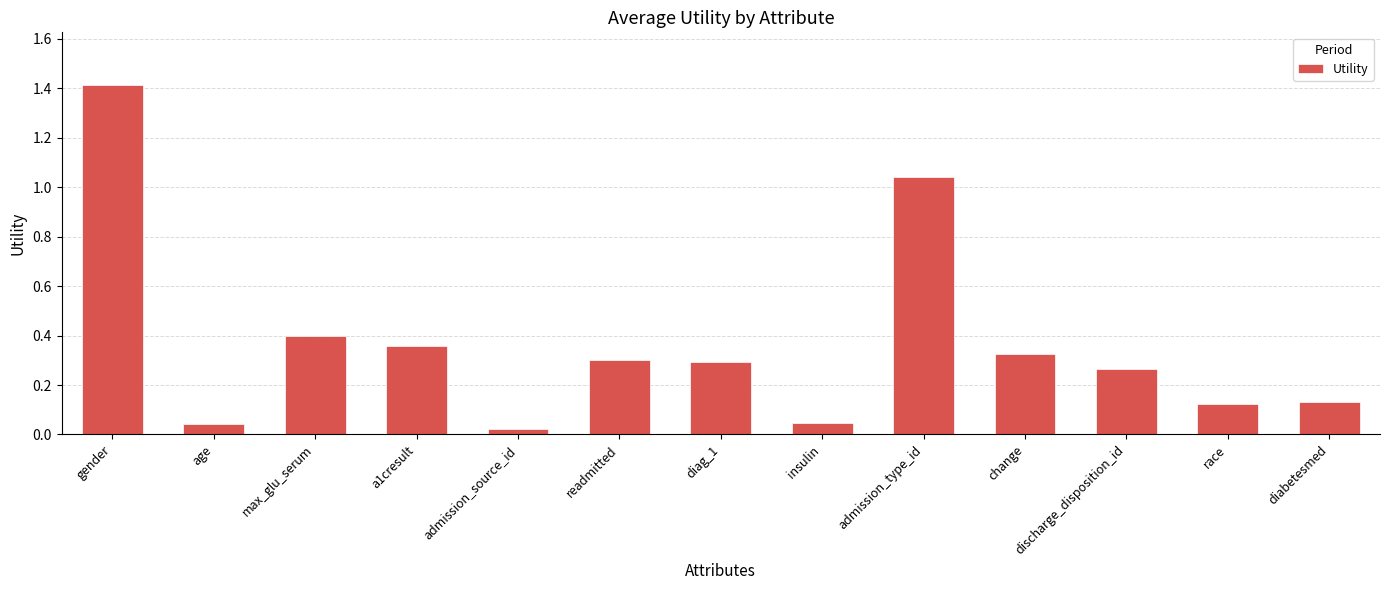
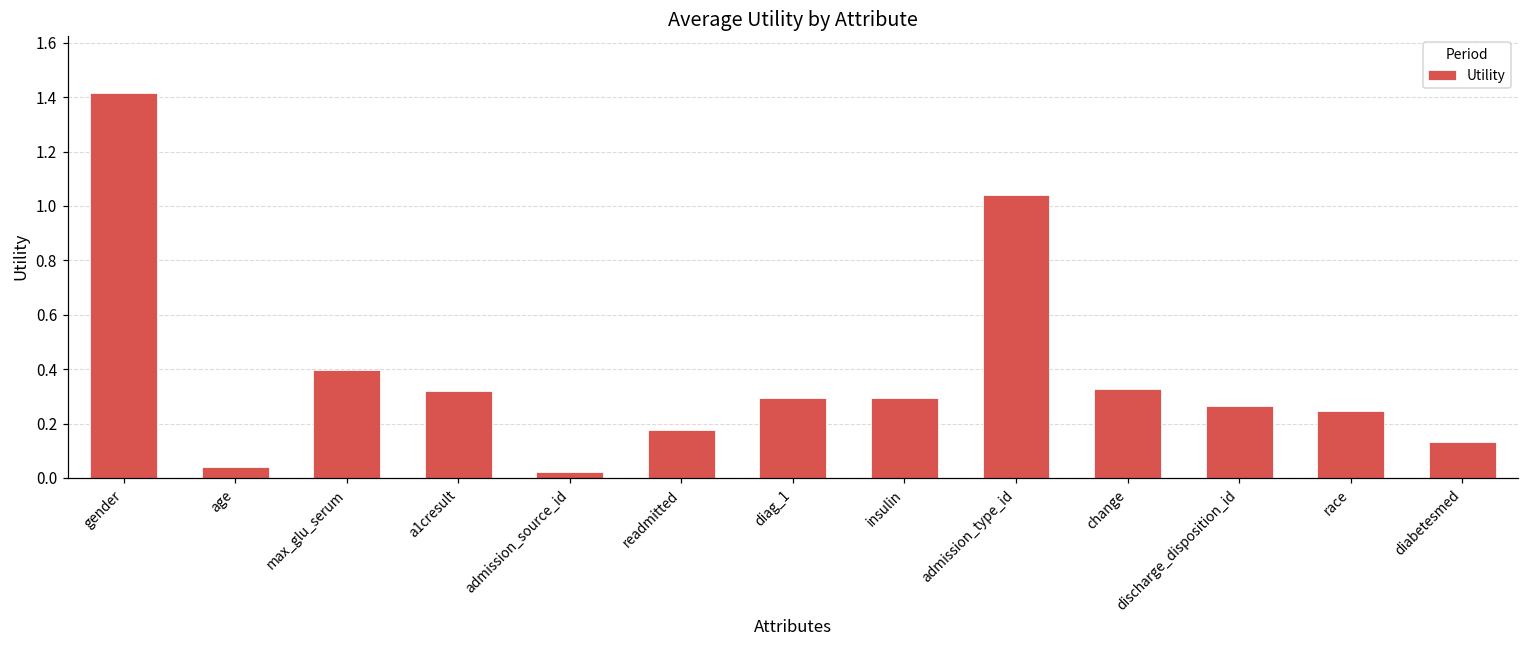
a1cresult: 0.36 -> 0.32
readmitted: 0.30 -> 0.18
insulin: 0.05 -> 0.29
race: 0.12 -> 0.25
